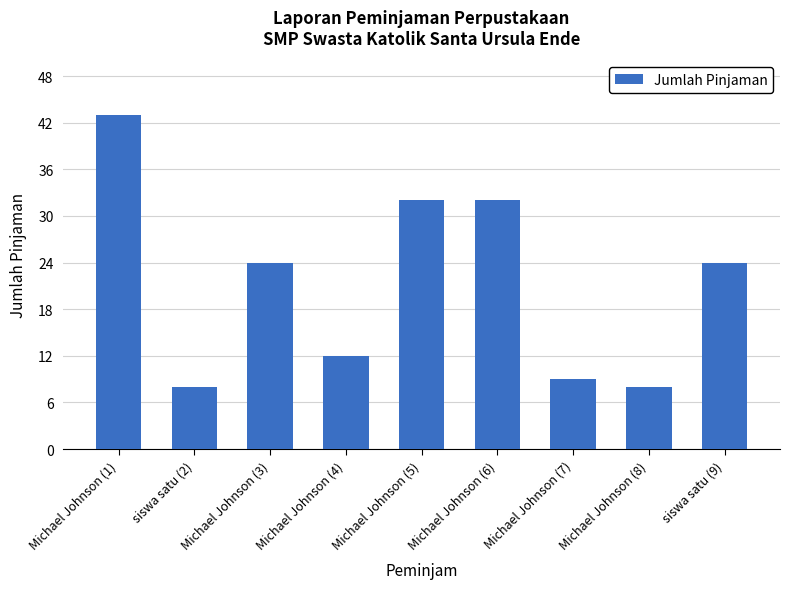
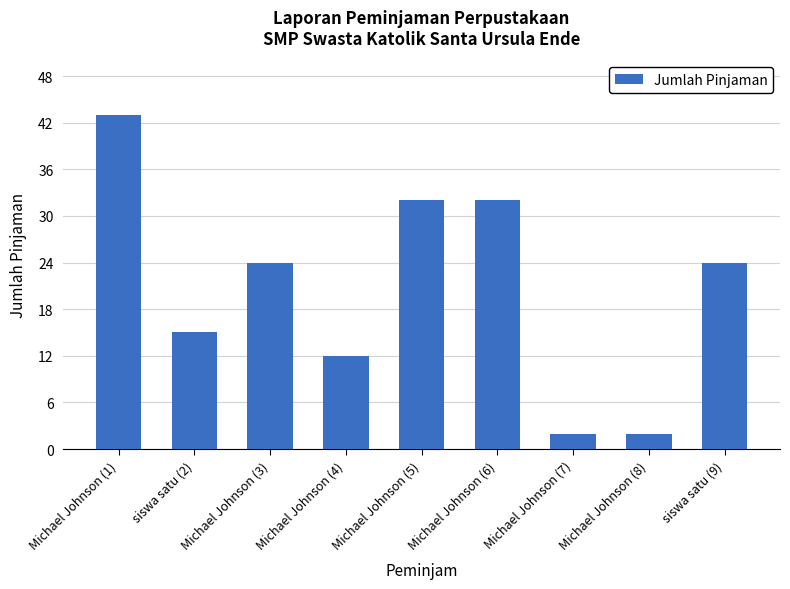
siswa satu (2): 8 -> 15
Michael Johnson (7): 9 -> 2
Michael Johnson (8): 8 -> 2
